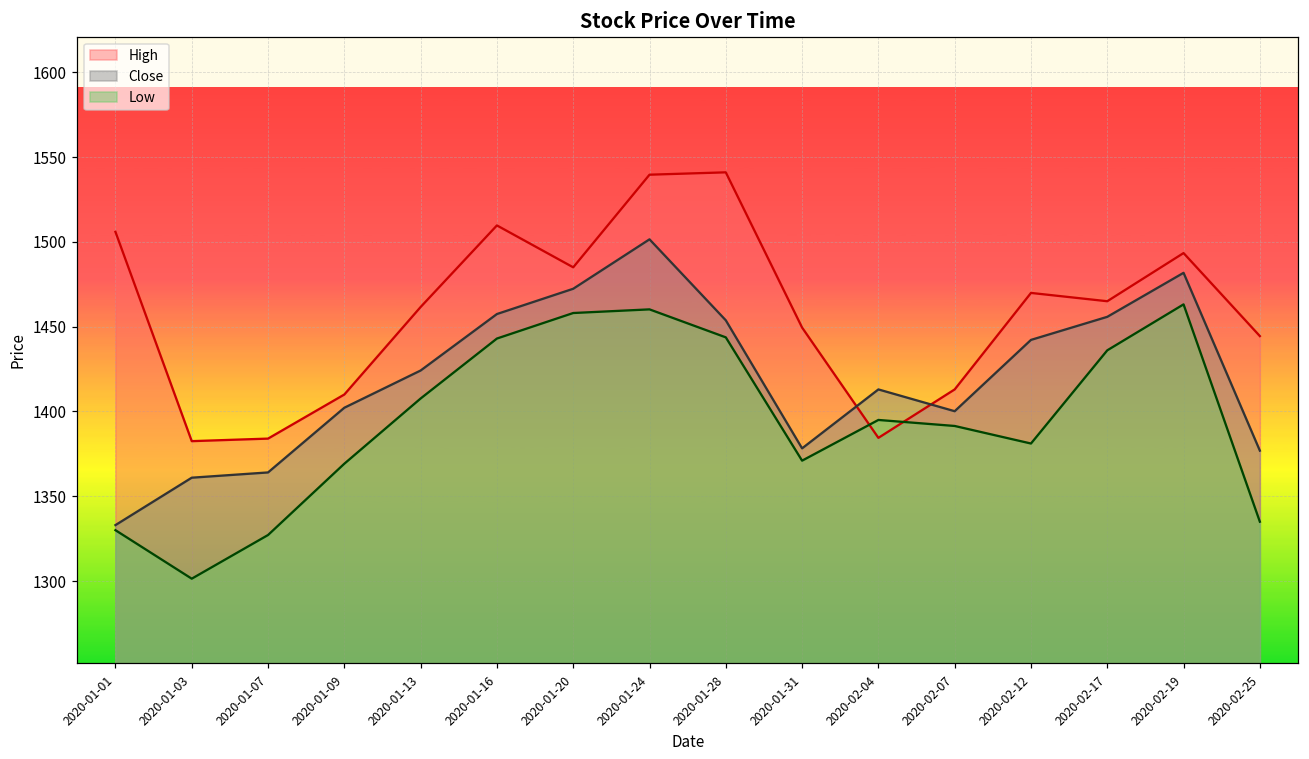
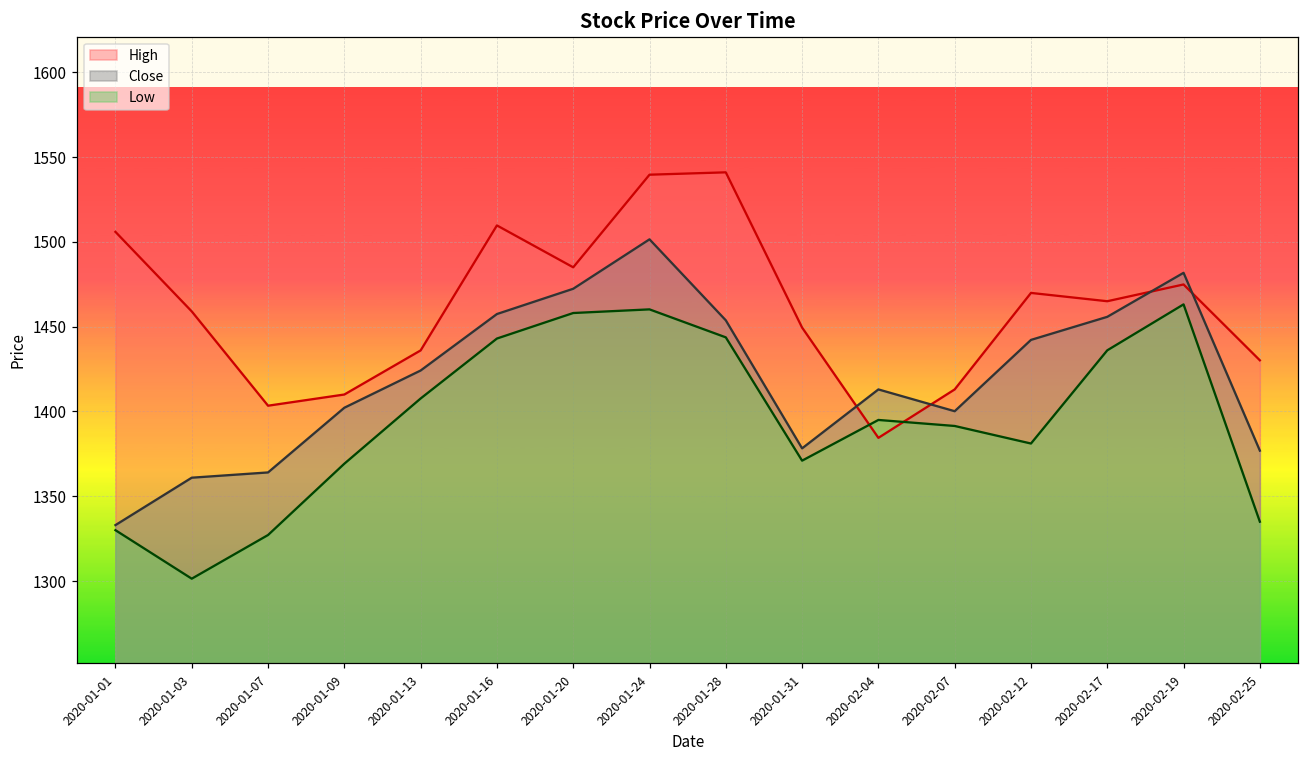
High, 2020-01-03: 1383 -> 1459
High, 2020-01-07: 1384 -> 1403
High, 2020-01-13: 1462 -> 1436
High, 2020-02-19: 1493 -> 1475
High, 2020-02-25: 1444 -> 1430
